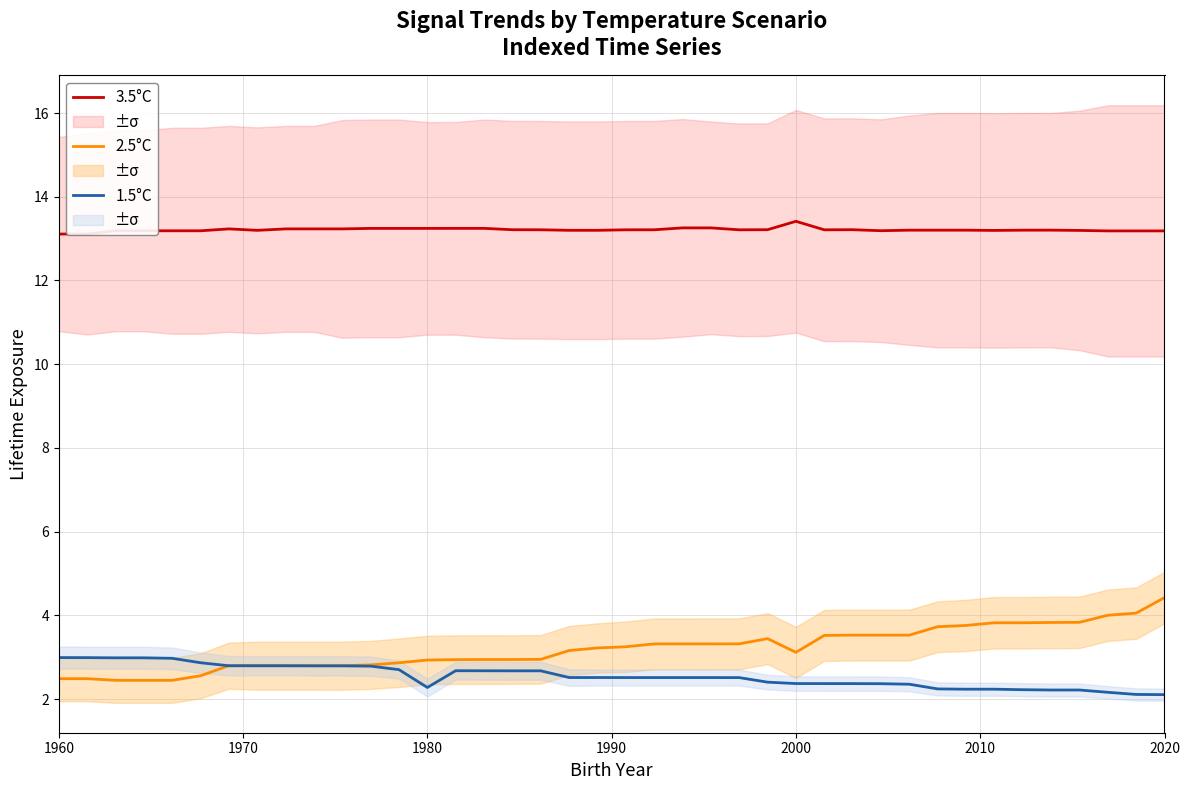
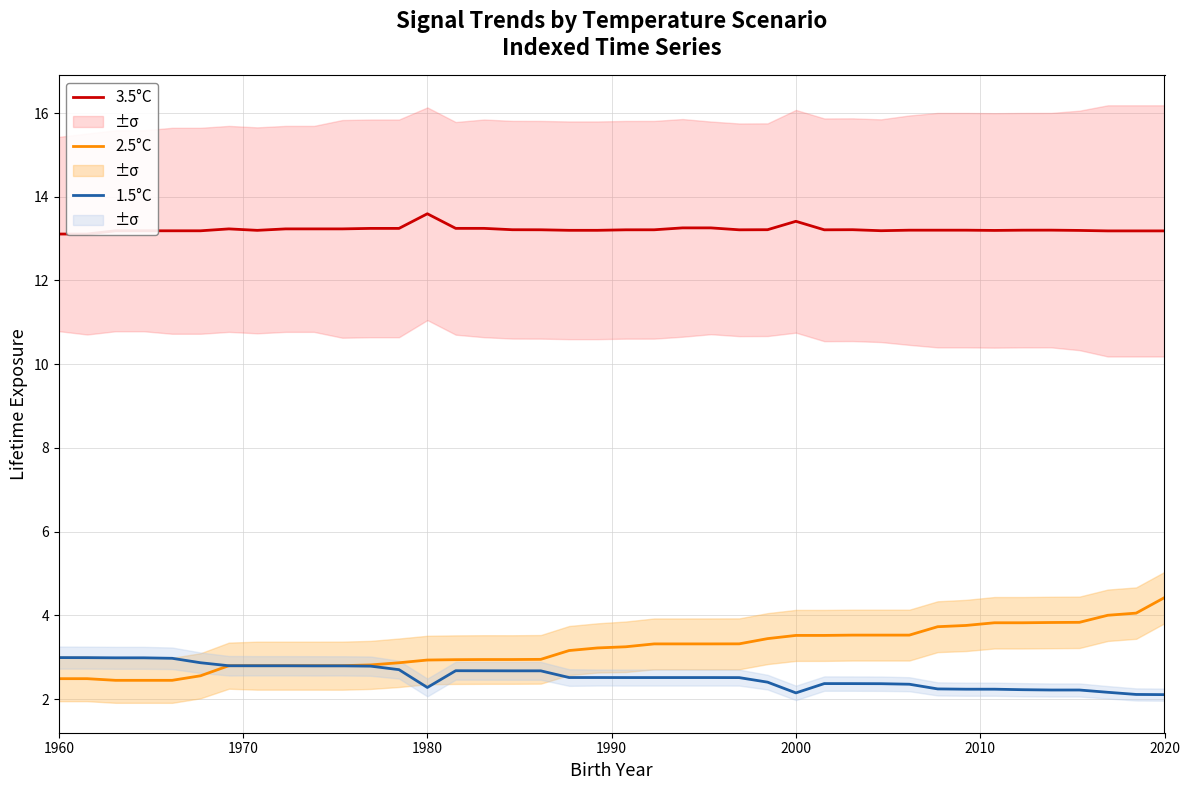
3.5°C, 1980: 13.2 -> 13.6
2.5°C, 2000: 3.1 -> 3.5
1.5°C, 2000: 2.4 -> 2.1
